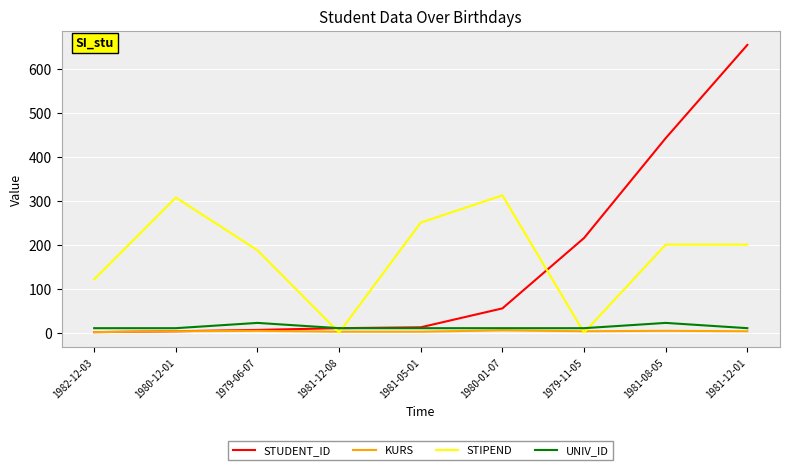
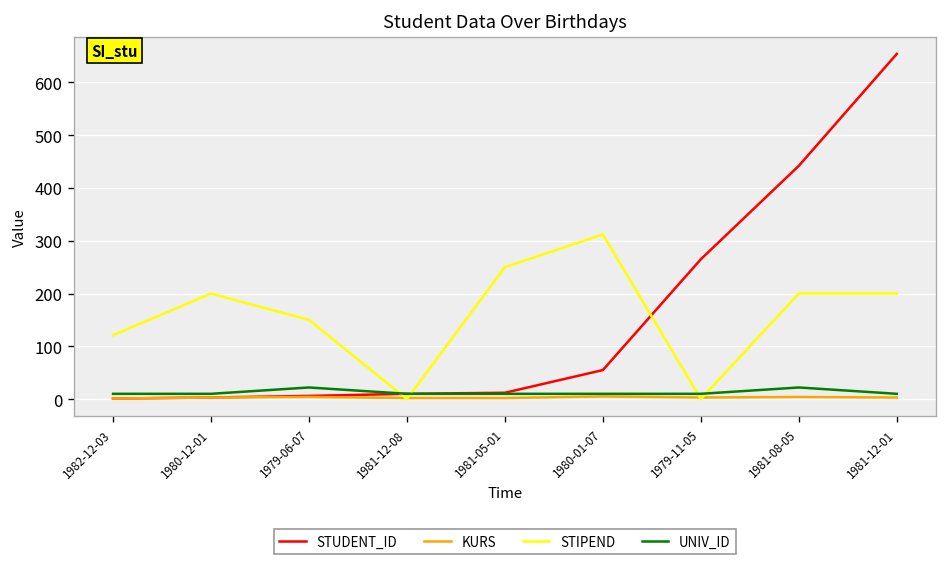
STIPEND, 1980-12-01: 310 -> 200
STIPEND, 1979-06-07: 190 -> 150
STUDENT_ID, 1979-11-05: 220 -> 270
